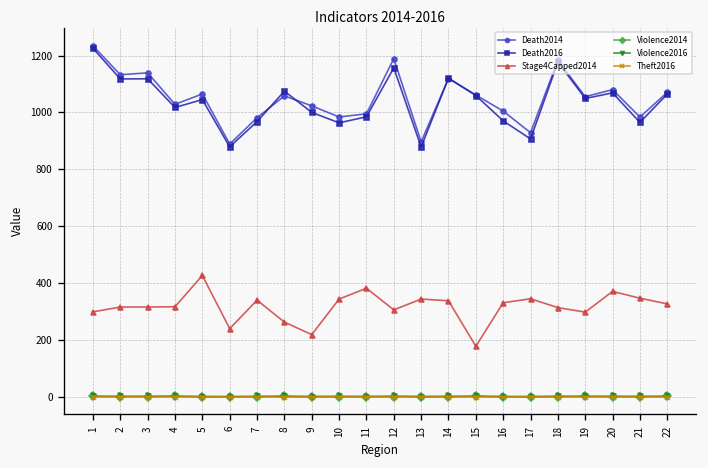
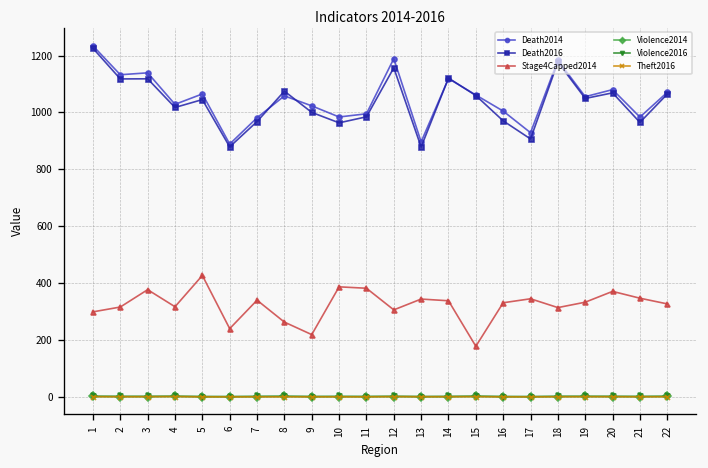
Stage4Capped2014, 3: 320 -> 380
Stage4Capped2014, 10: 340 -> 390
Stage4Capped2014, 19: 300 -> 330
